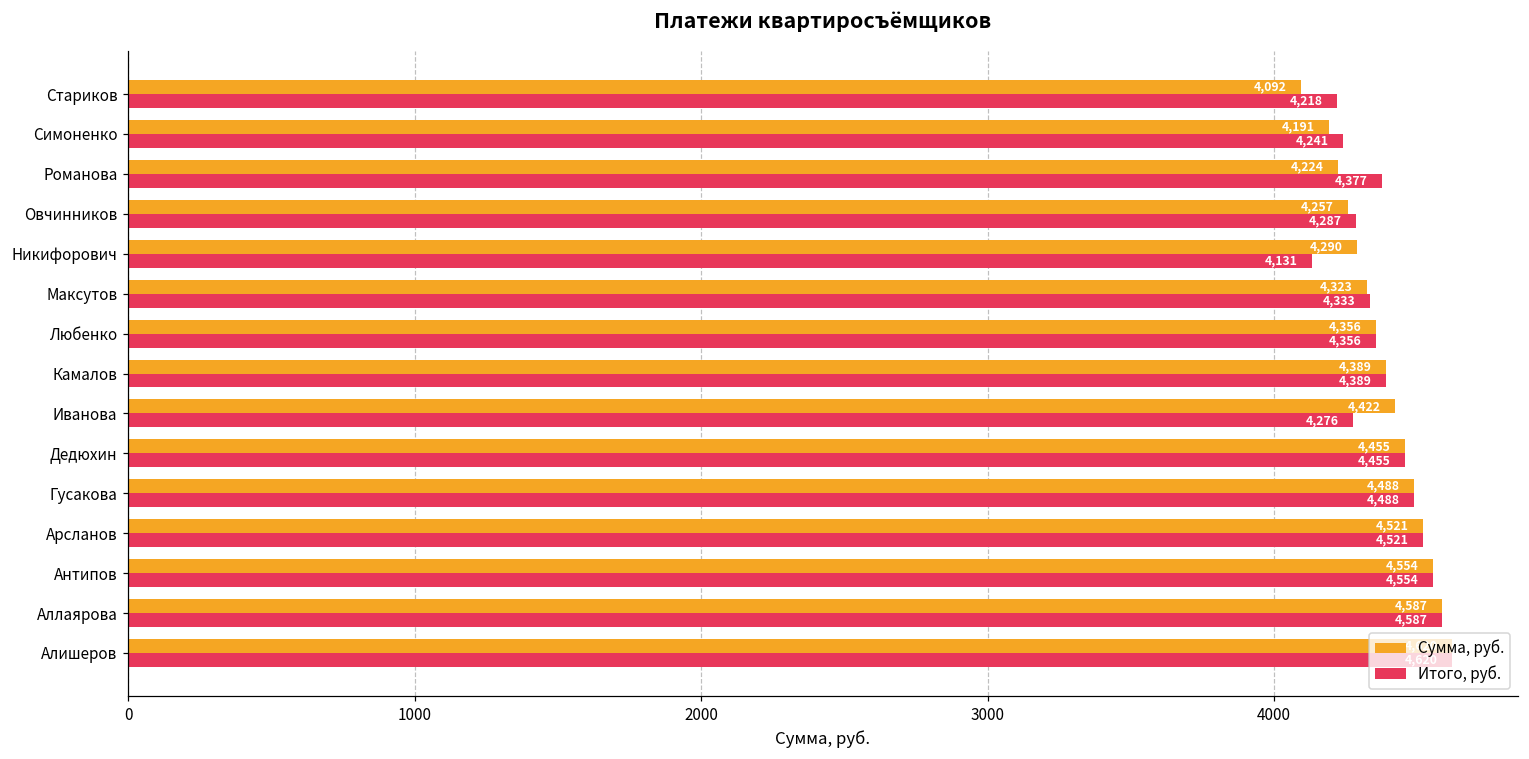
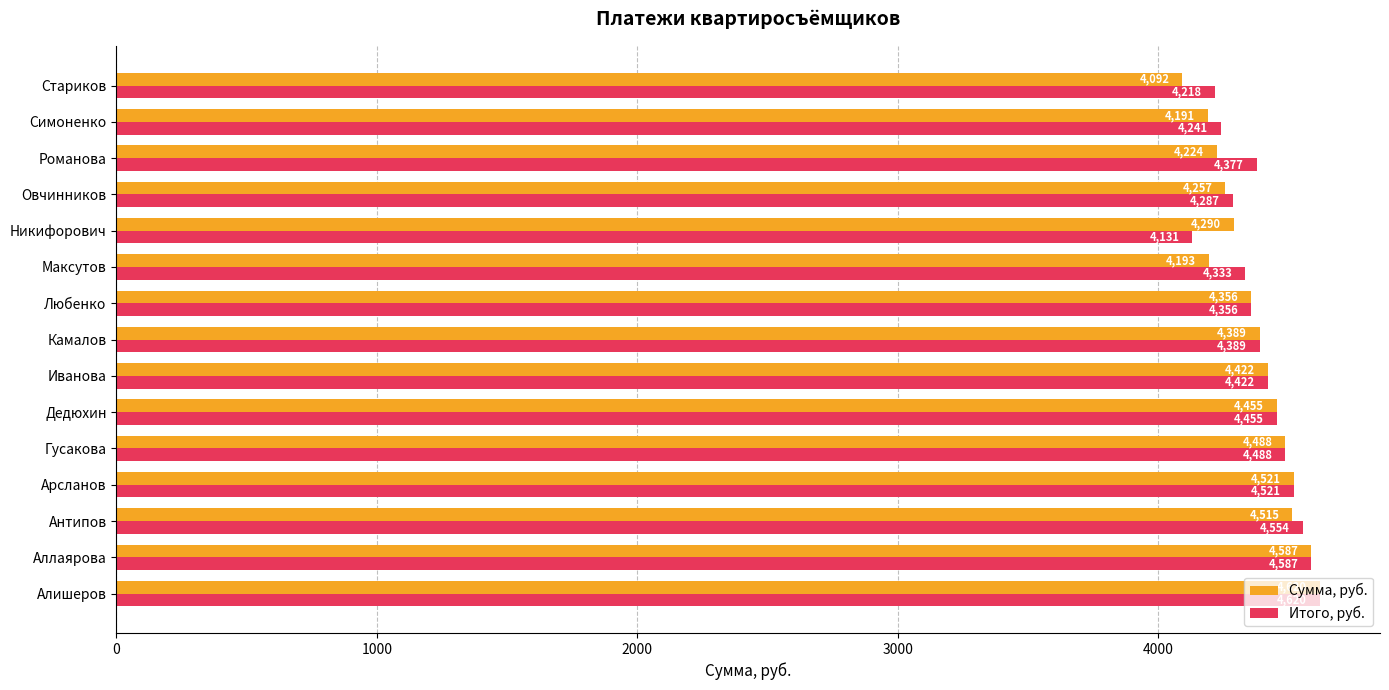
Сумма, руб., Максутов: 4,323 -> 4,193
Итого, руб., Иванова: 4,276 -> 4,422
Сумма, руб., Антипов: 4,554 -> 4,515
